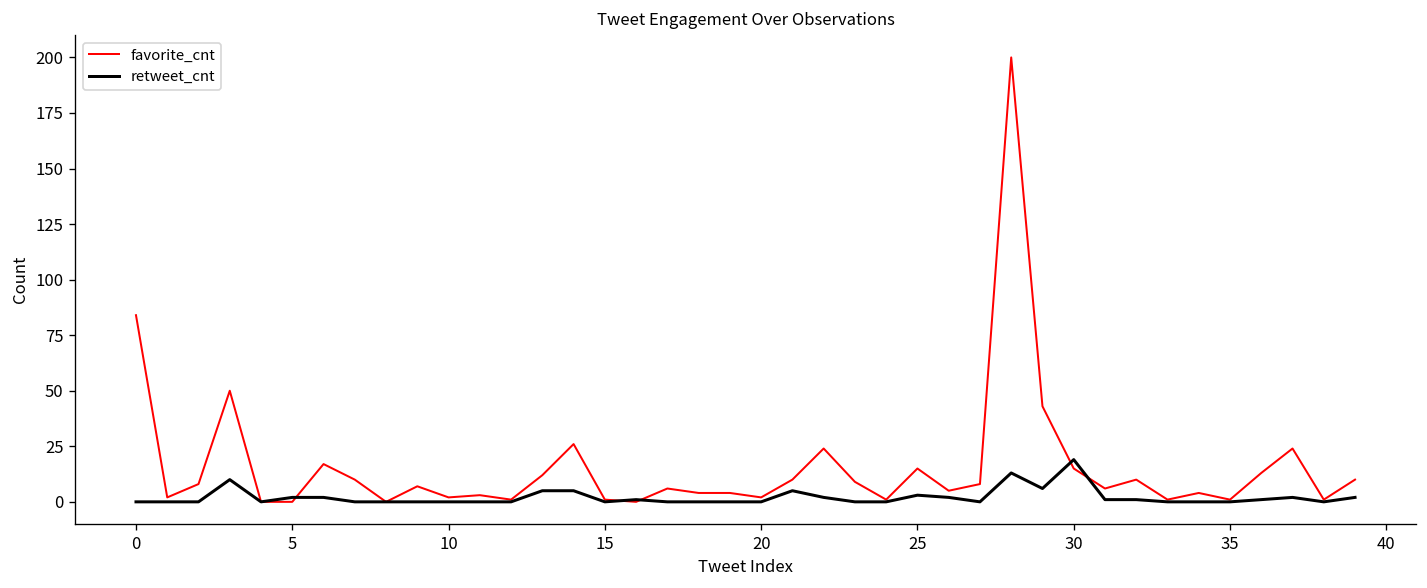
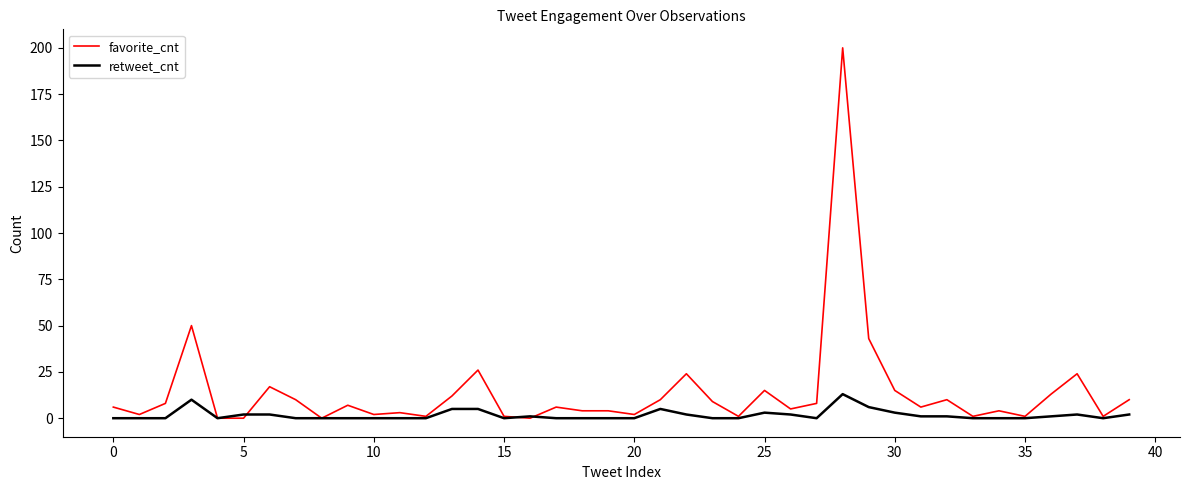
favorite_cnt, 0: 84 -> 6
retweet_cnt, 30: 19 -> 3
